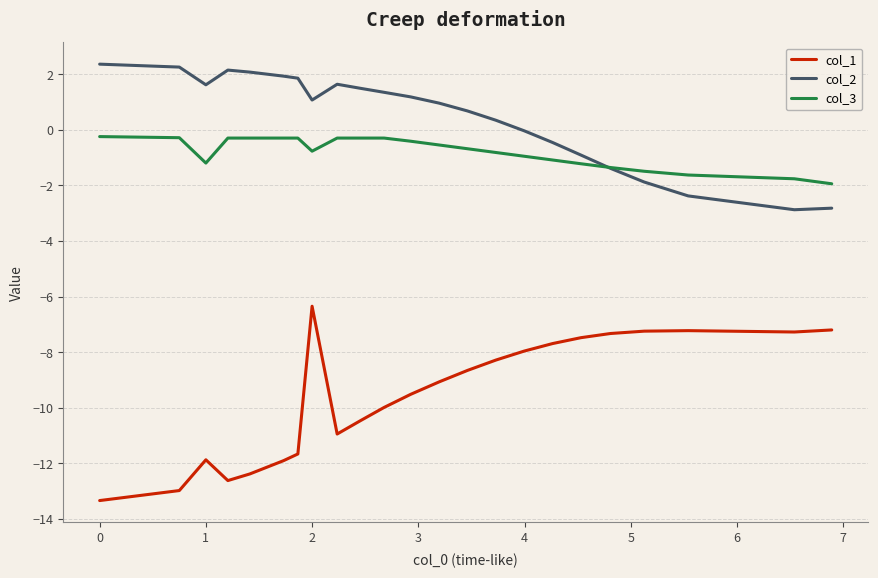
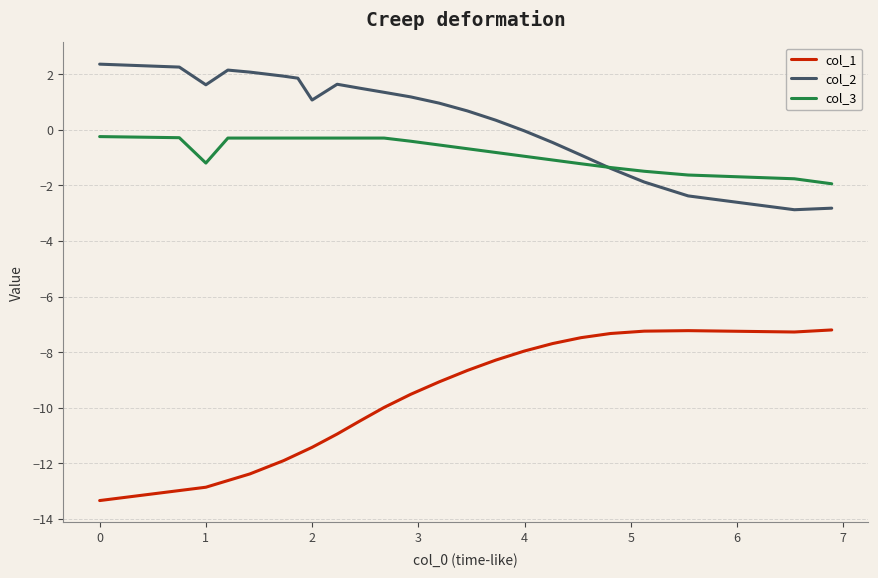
col_1, 1: -11.9 -> -12.9
col_1, 2: -6.3 -> -11.4
col_3, 2: -0.8 -> -0.3
